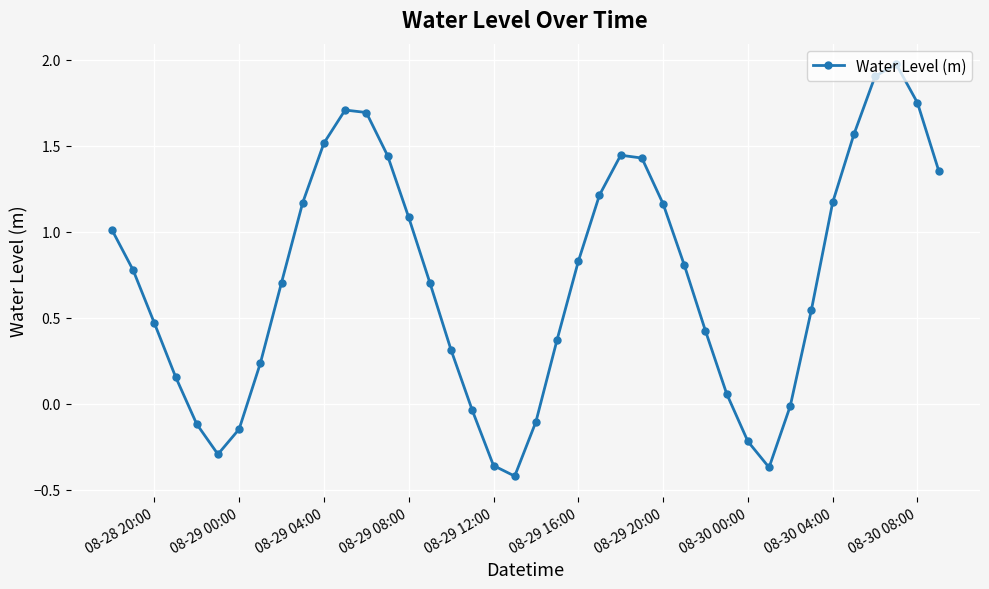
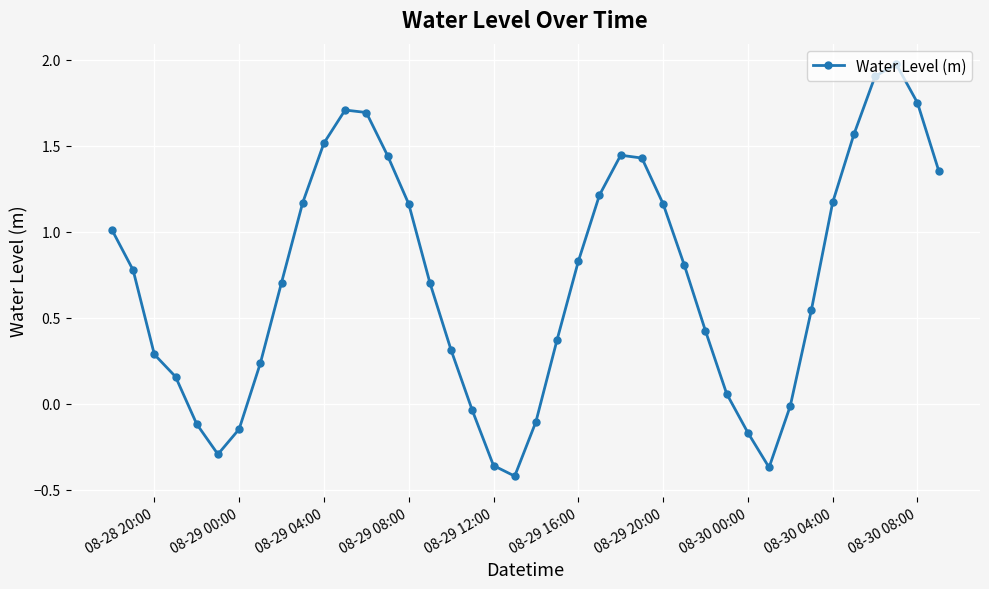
08-28 20:00: 0.47 -> 0.29
08-29 08:00: 1.08 -> 1.16
08-30 00:00: -0.22 -> -0.17
